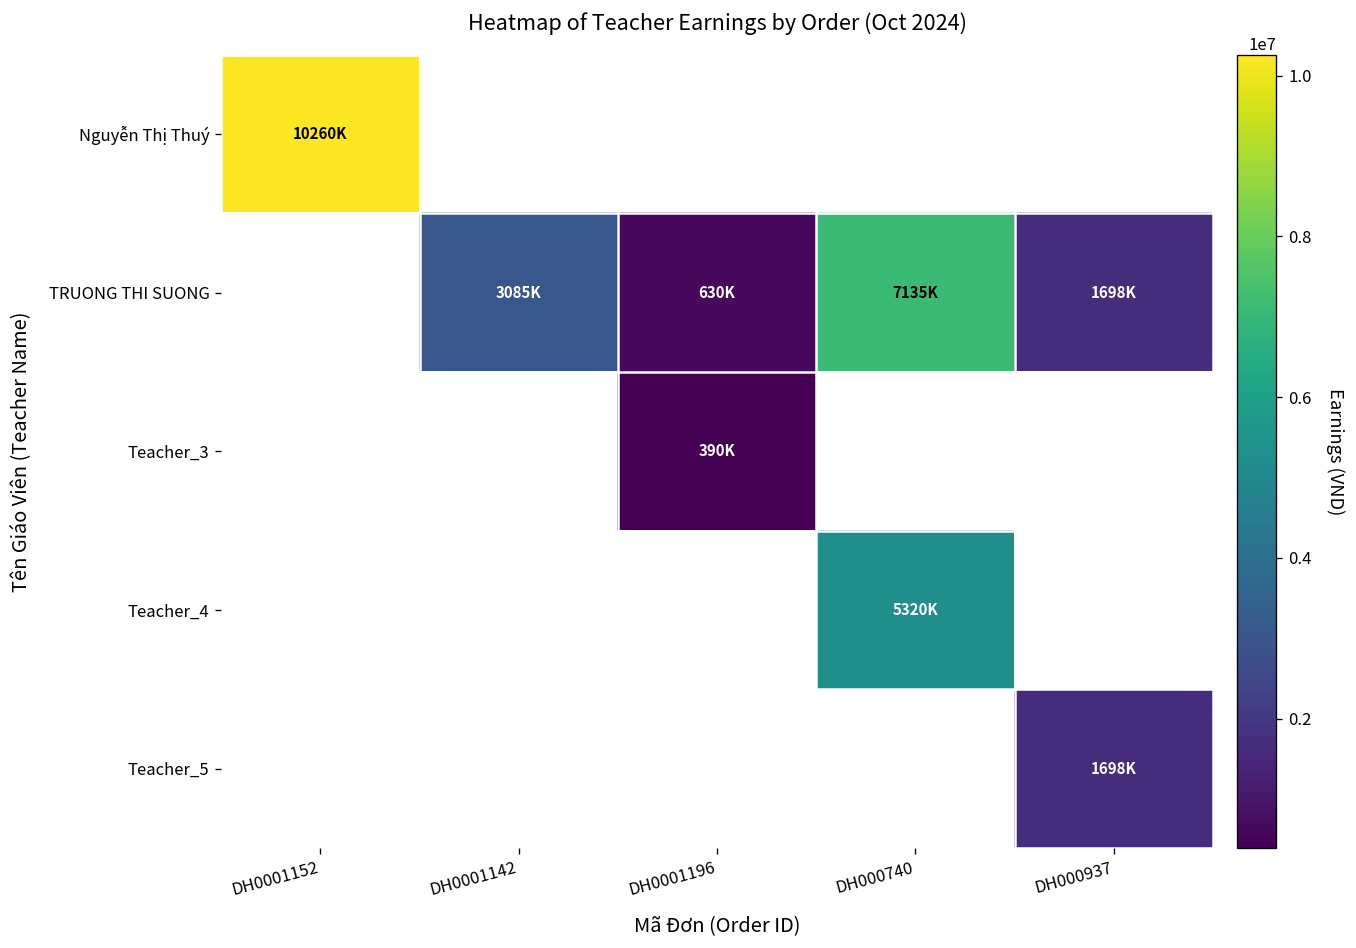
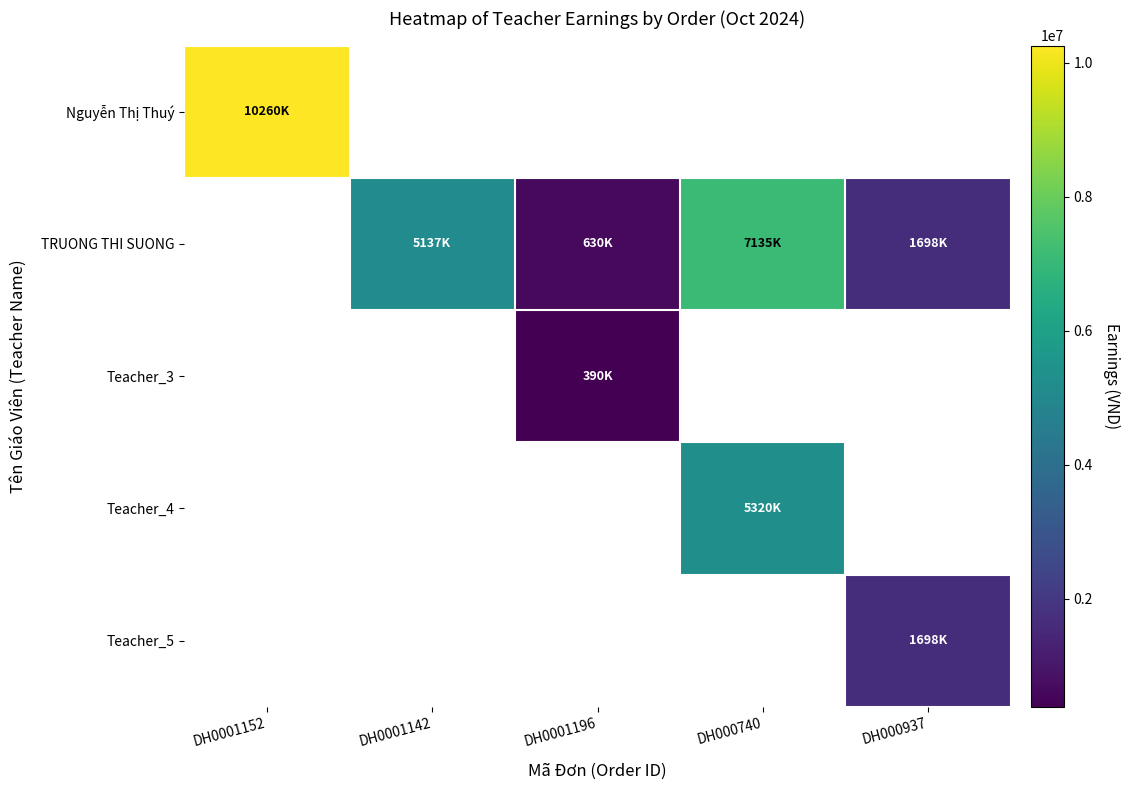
TRUONG THI SUONG, DH0001142: 3085K -> 5137K
